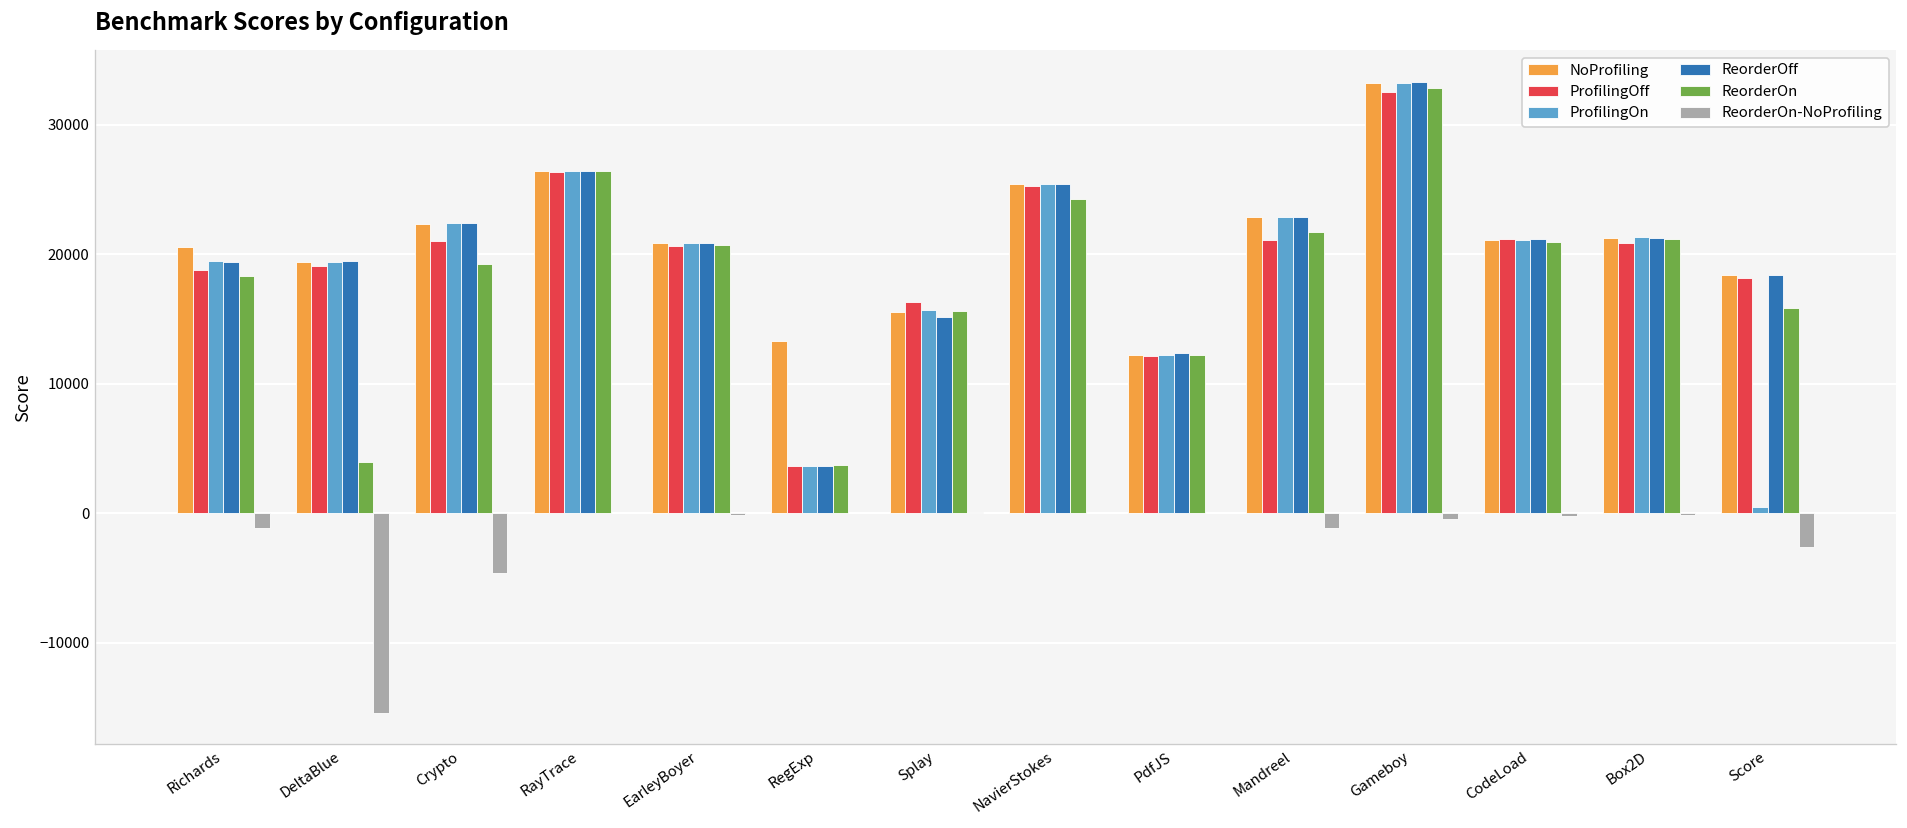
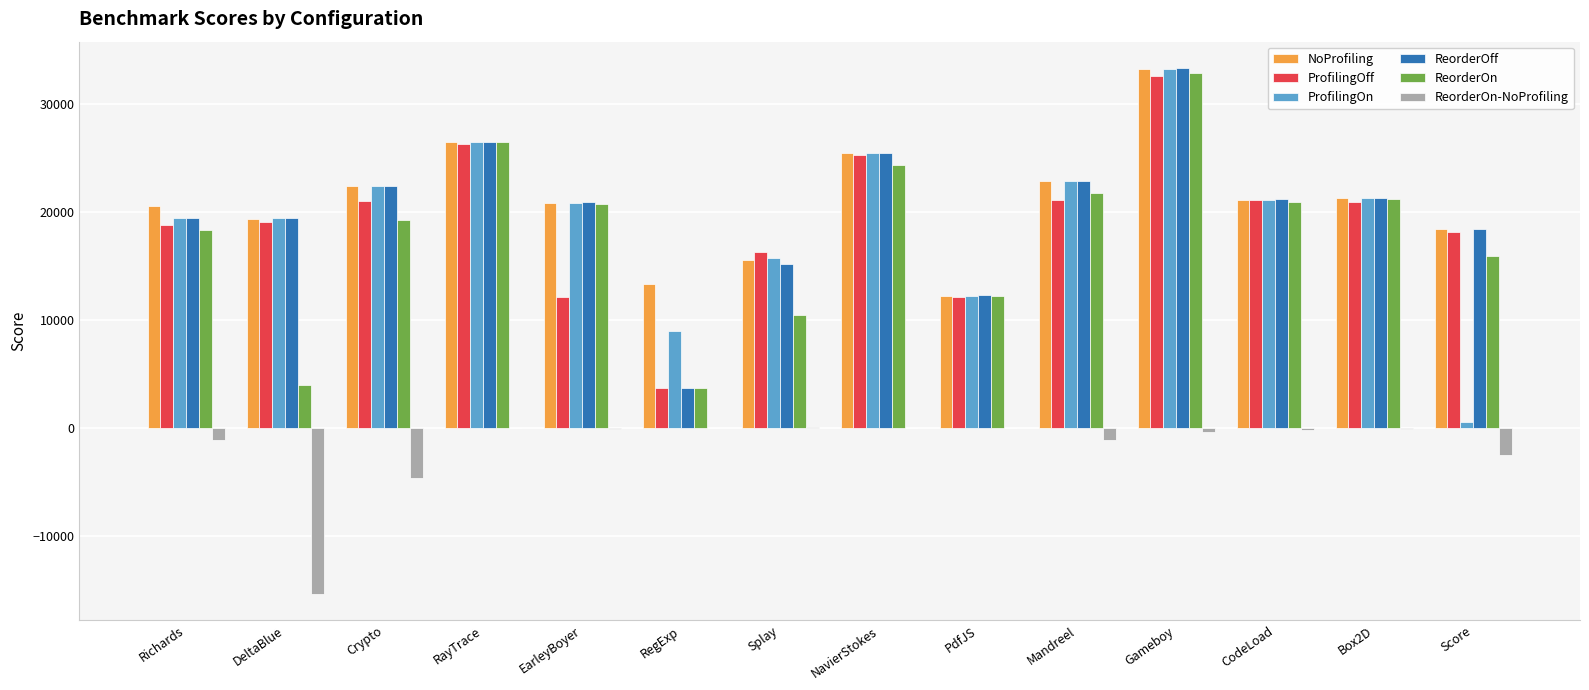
ProfilingOff, EarleyBoyer: 20700 -> 12100
ProfilingOn, RegExp: 3700 -> 9000
ReorderOn, Splay: 15700 -> 10400
